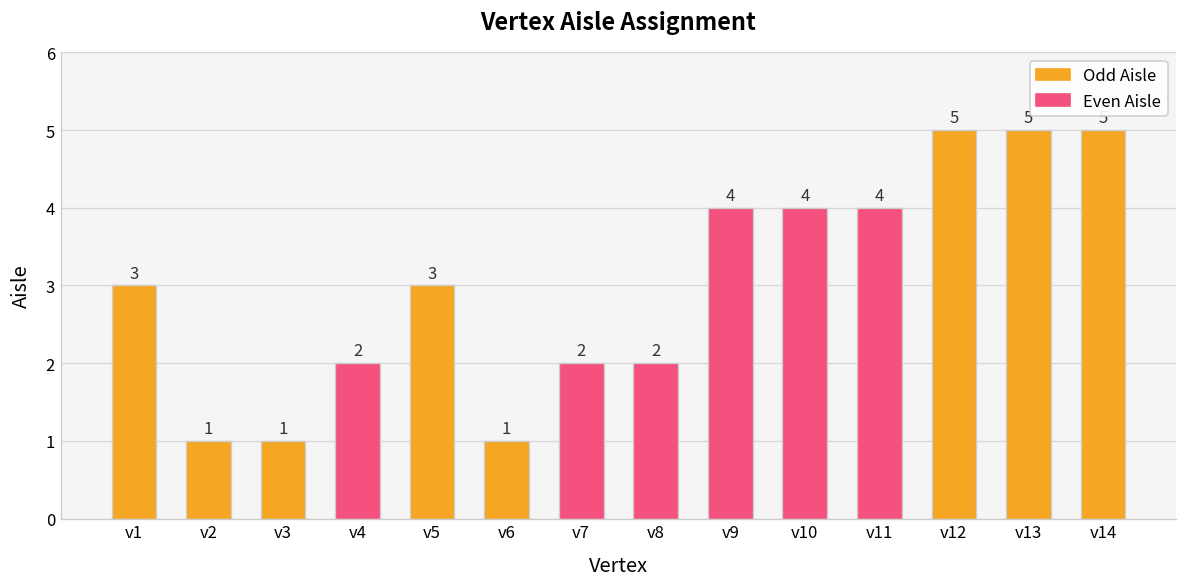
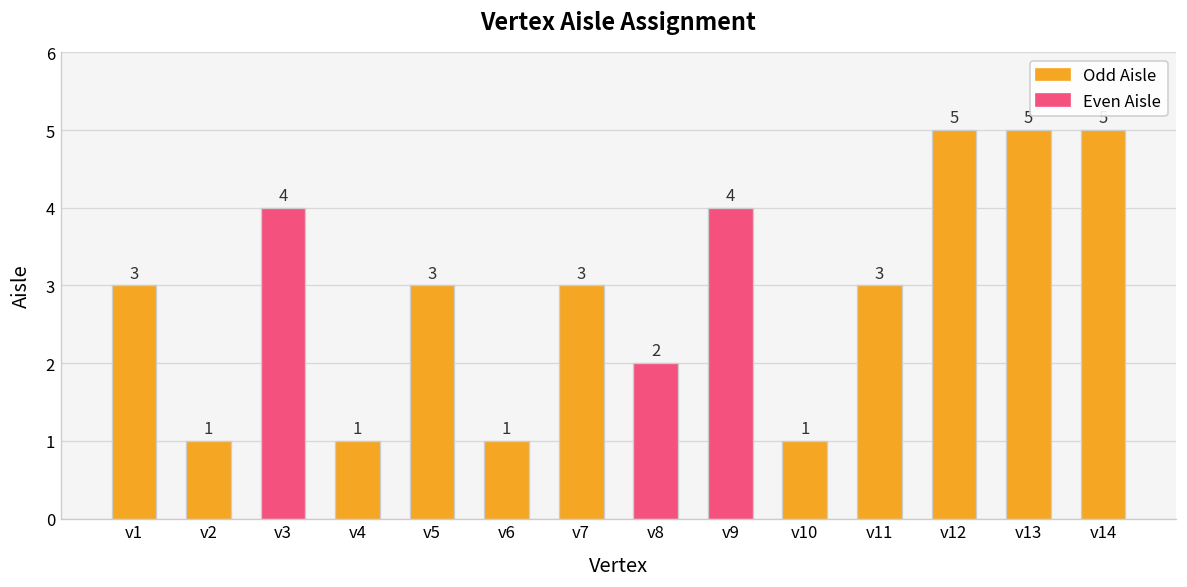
v3: 1 -> 4
v4: 2 -> 1
v7: 2 -> 3
v10: 4 -> 1
v11: 4 -> 3
